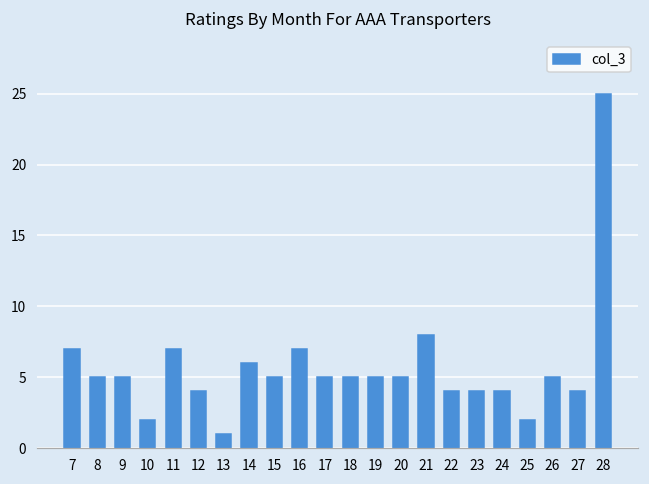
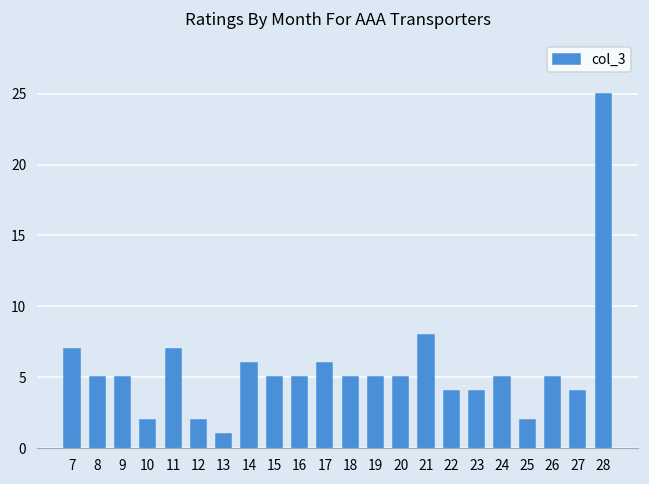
12: 4 -> 2
16: 7 -> 5
17: 5 -> 6
24: 4 -> 5
